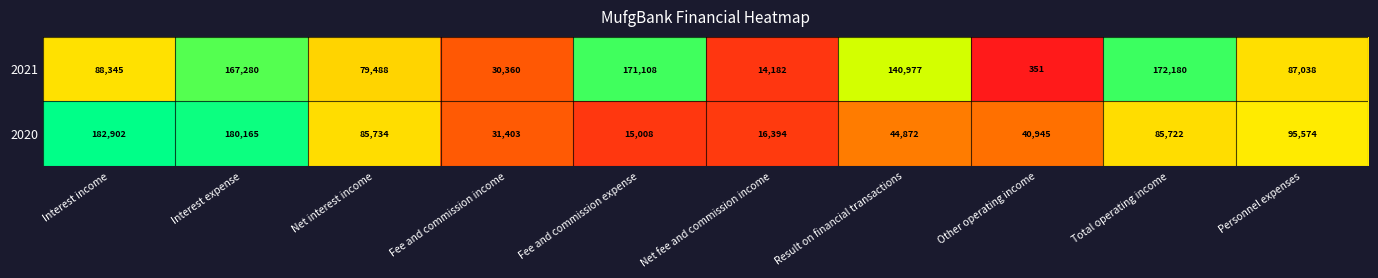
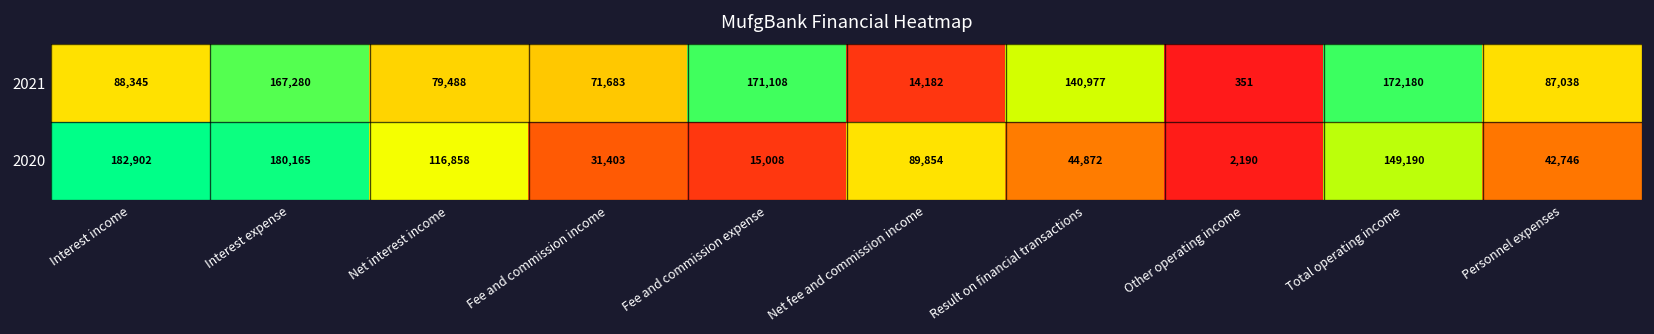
2021, Fee and commission income: 30,360 -> 71,683
2020, Net interest income: 85,734 -> 116,858
2020, Net fee and commission income: 16,394 -> 89,854
2020, Other operating income: 40,945 -> 2,190
2020, Total operating income: 85,722 -> 149,190
2020, Personnel expenses: 95,574 -> 42,746
